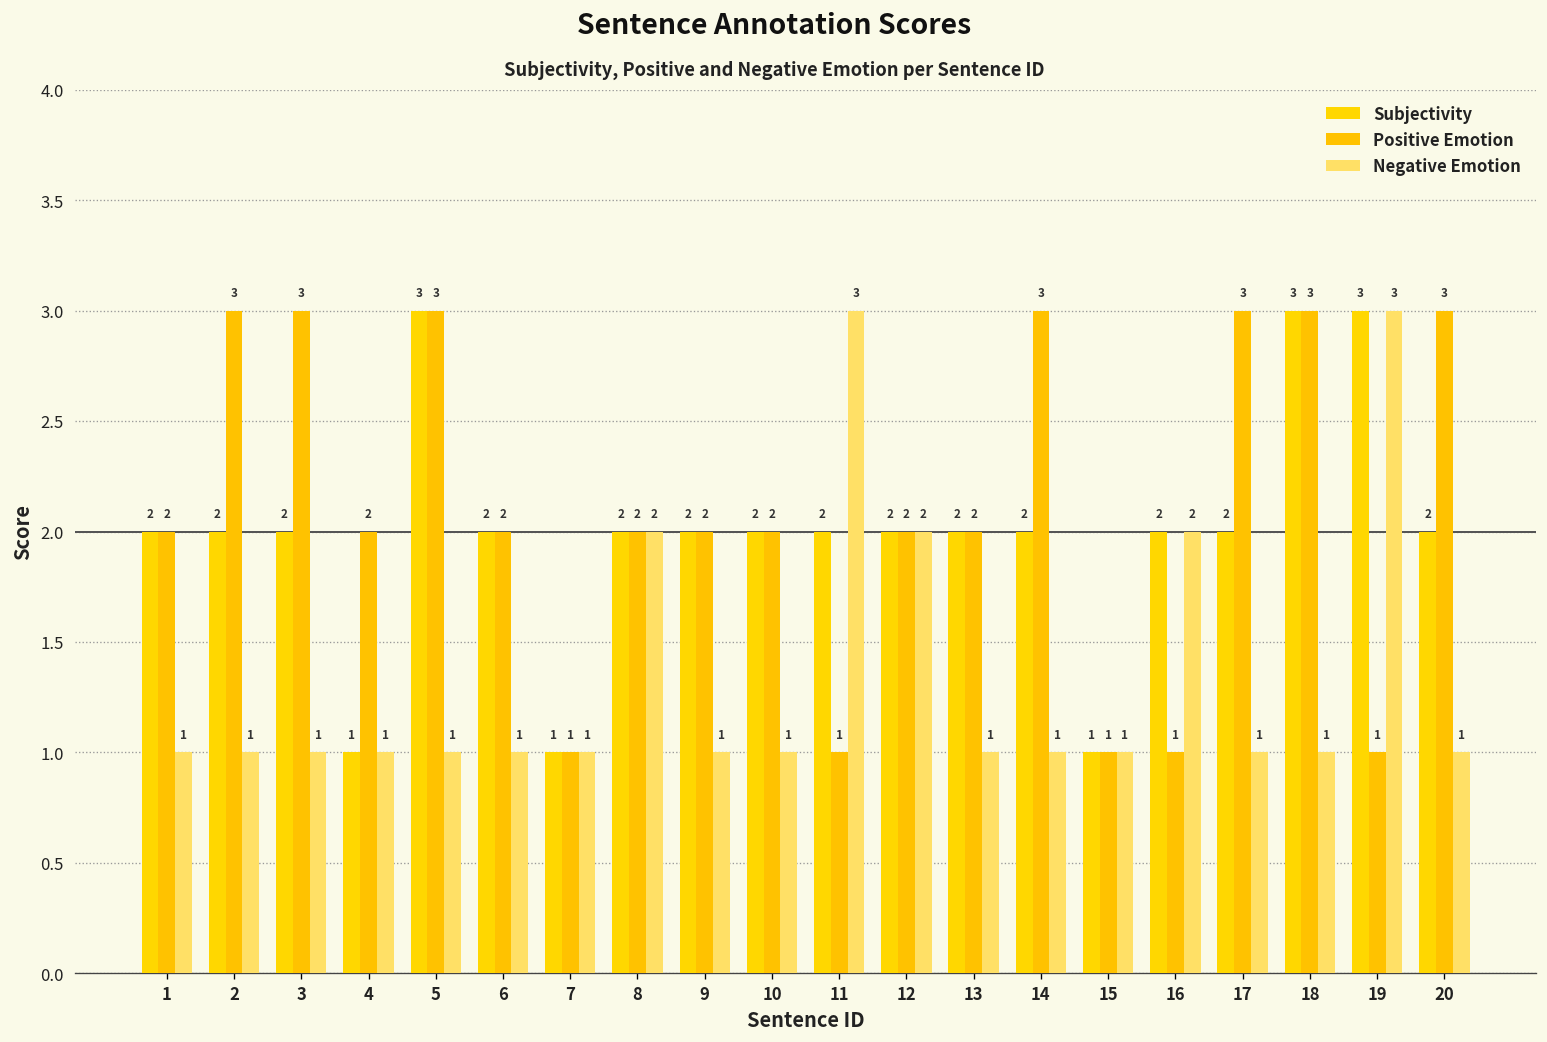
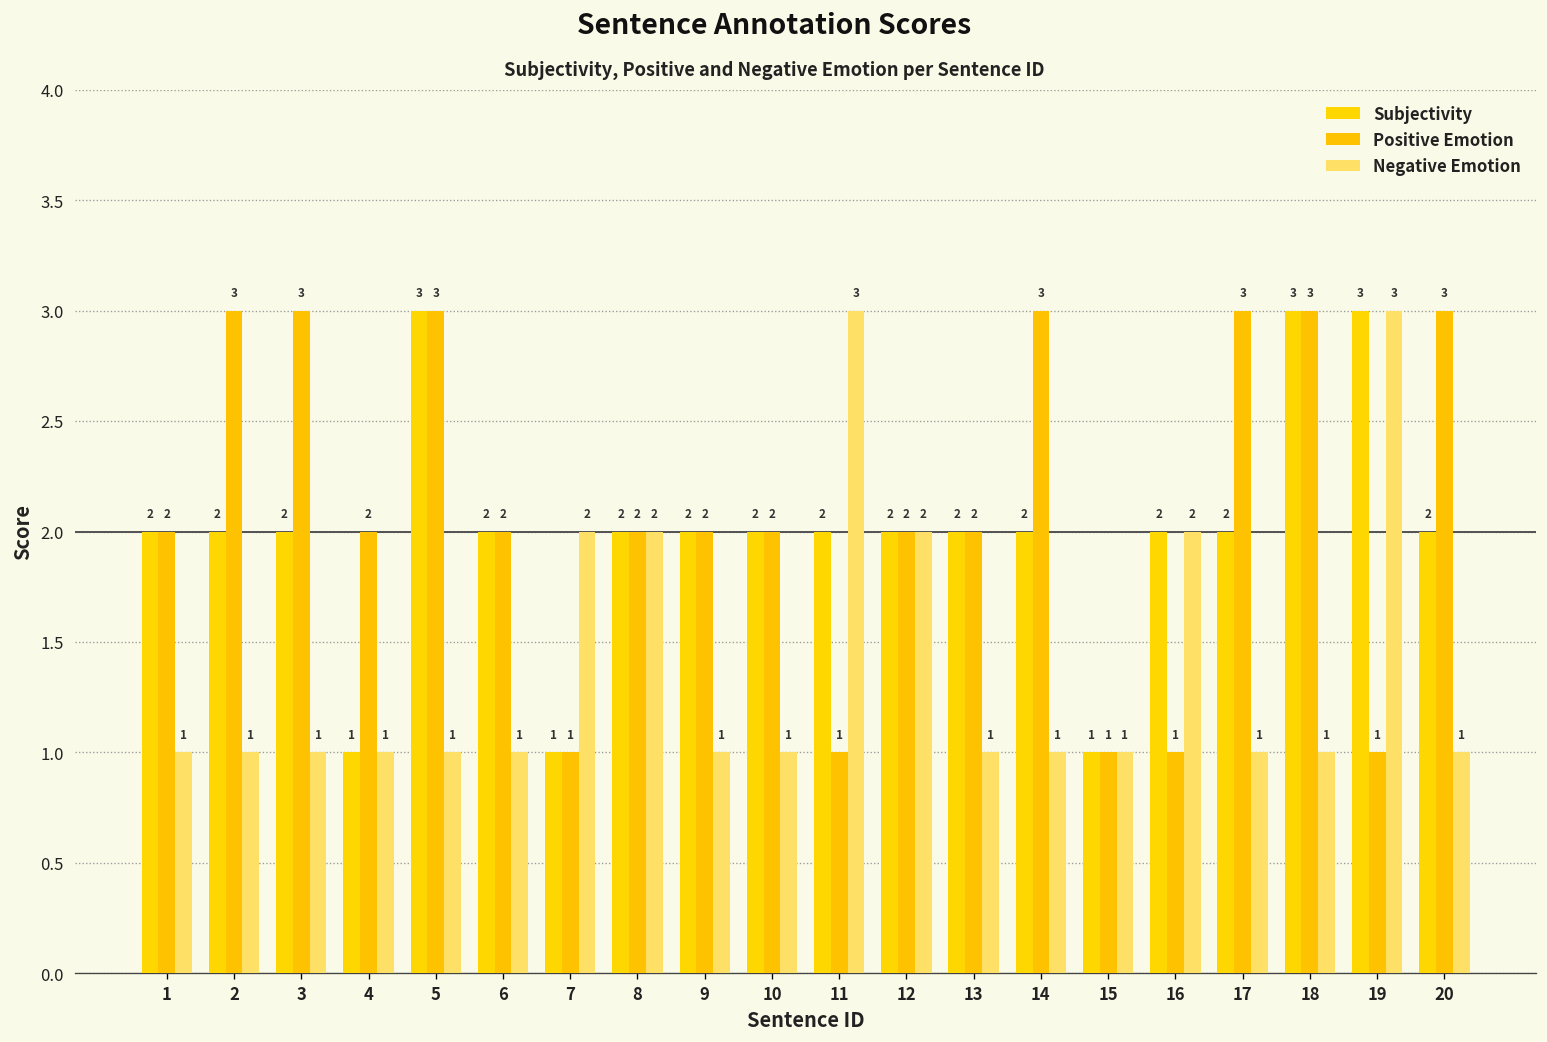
Negative Emotion, 7: 1 -> 2
